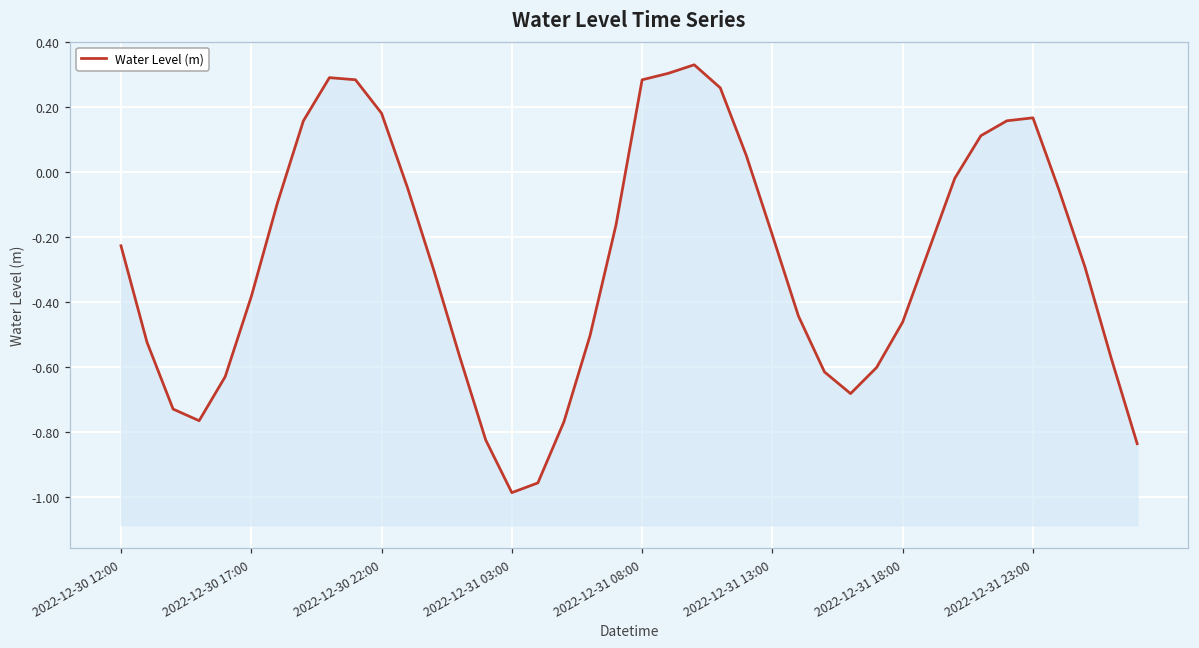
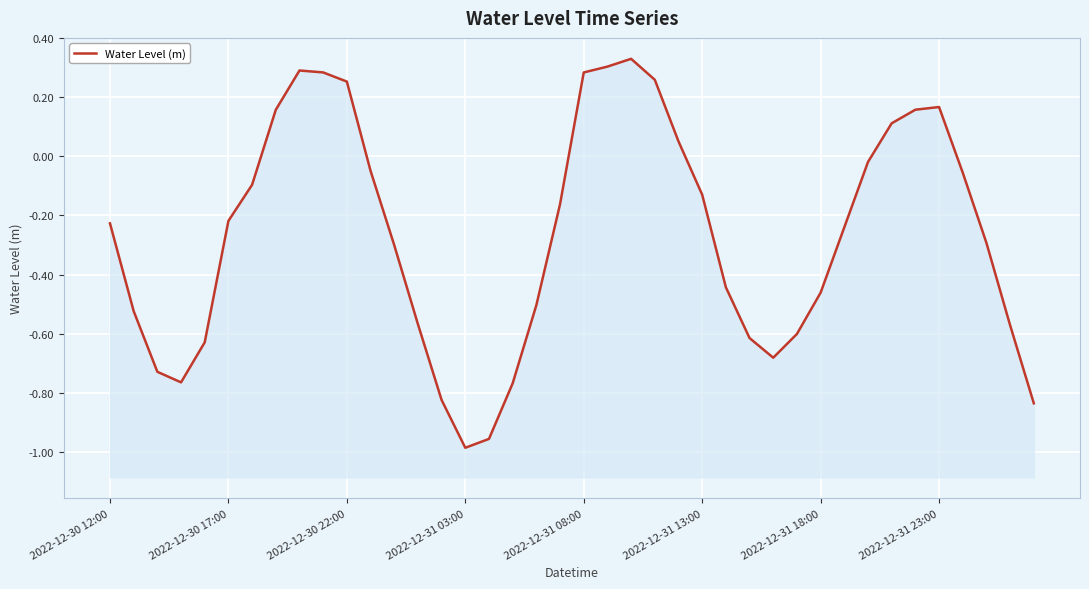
2022-12-30 17:00: -0.38 -> -0.22
2022-12-30 22:00: 0.18 -> 0.25
2022-12-31 13:00: -0.19 -> -0.13
